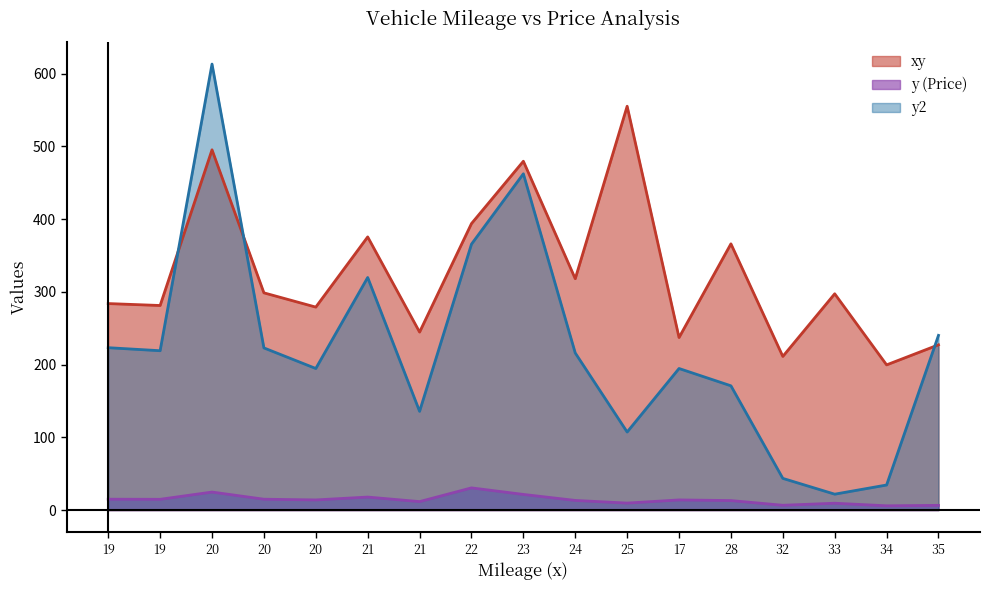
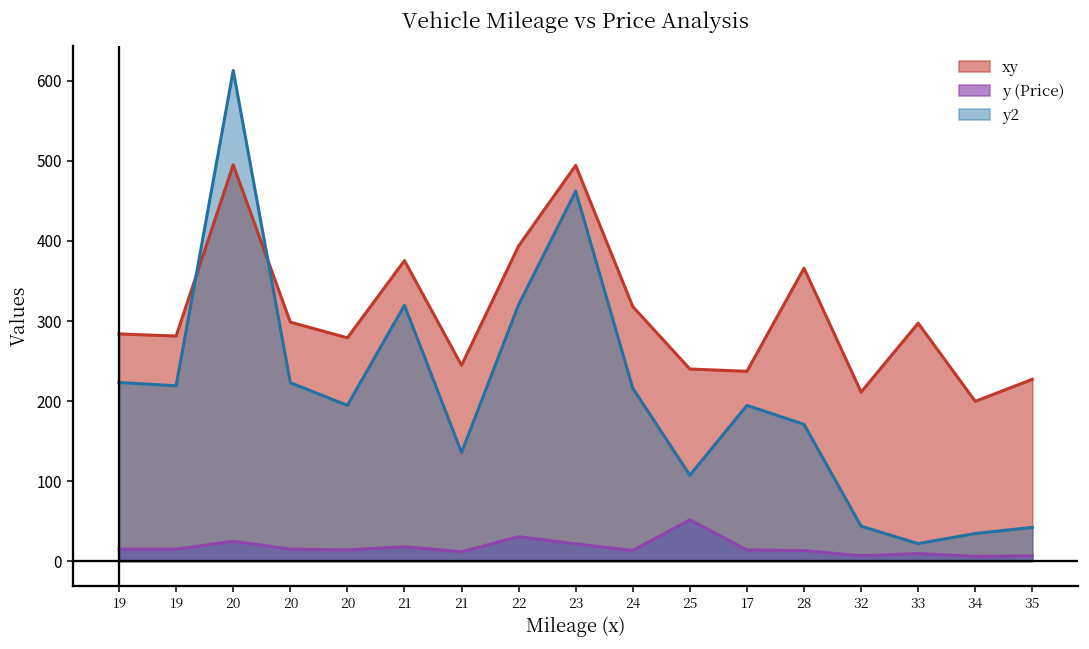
y2, 22: 370 -> 320
xy, 23: 480 -> 490
xy, 25: 560 -> 240
y (Price), 25: 10 -> 50
y2, 35: 240 -> 40
